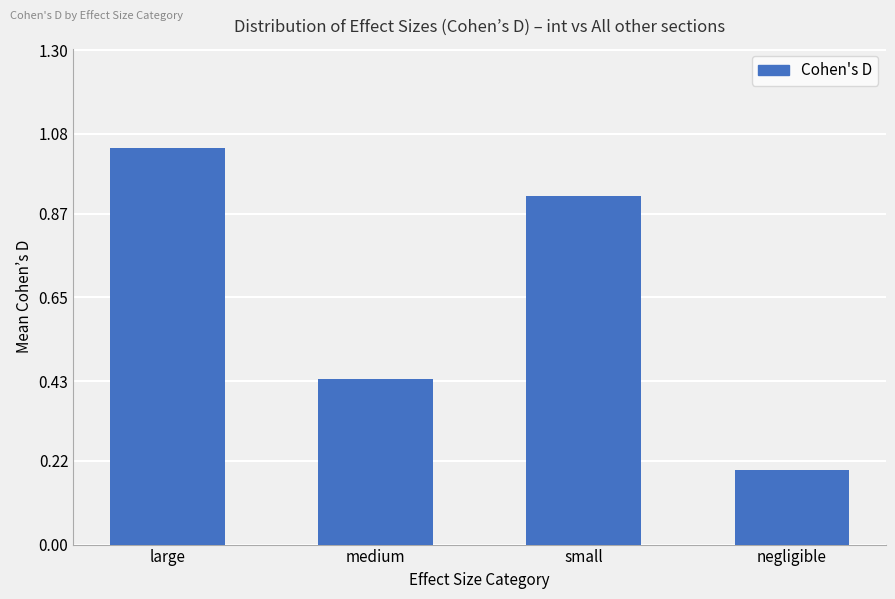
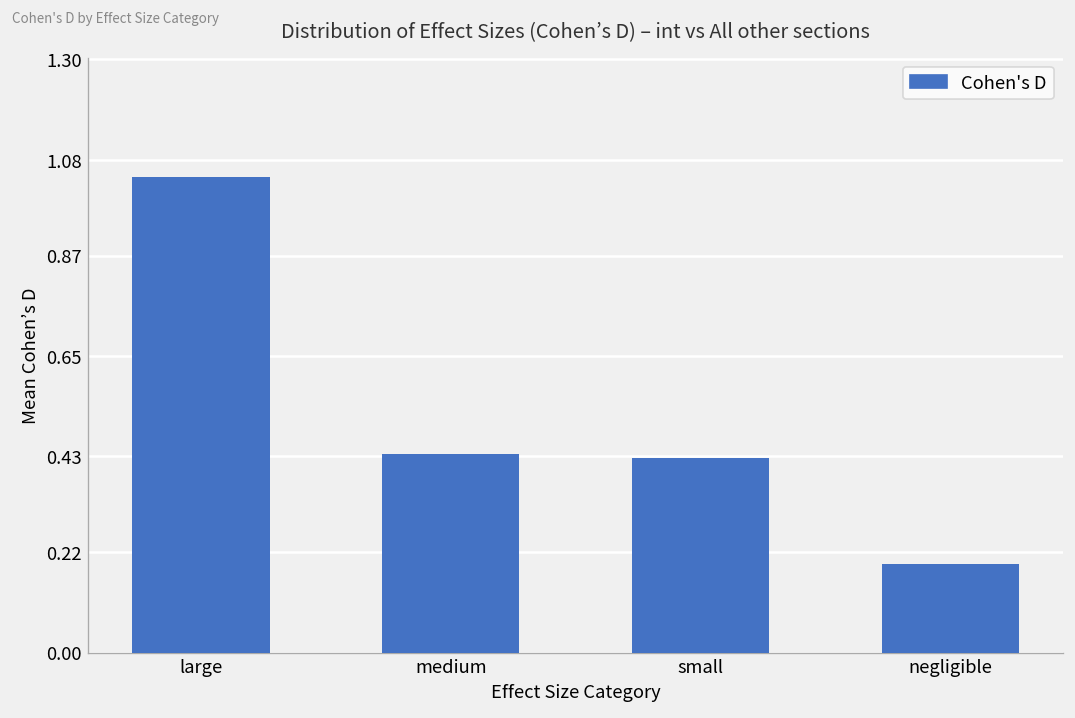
small: 0.92 -> 0.43
